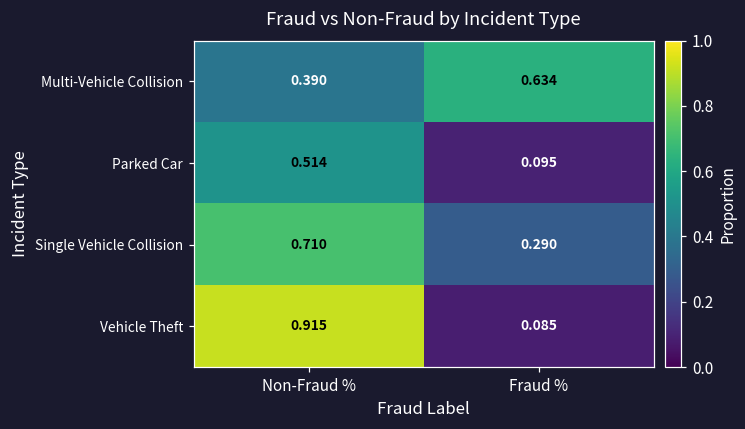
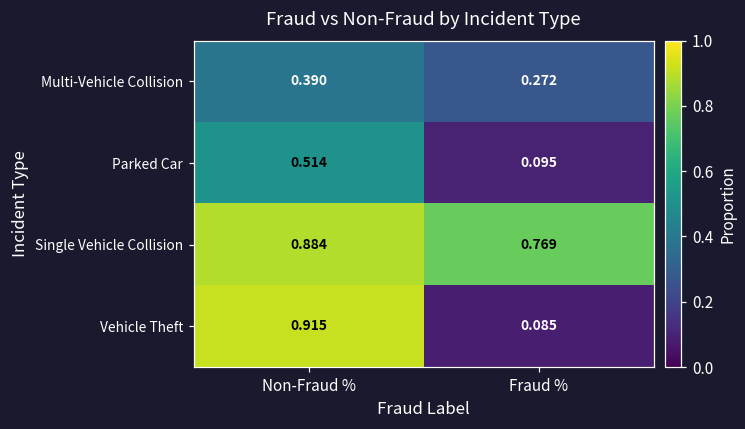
Multi-Vehicle Collision, Fraud %: 0.634 -> 0.272
Single Vehicle Collision, Non-Fraud %: 0.710 -> 0.884
Single Vehicle Collision, Fraud %: 0.290 -> 0.769
